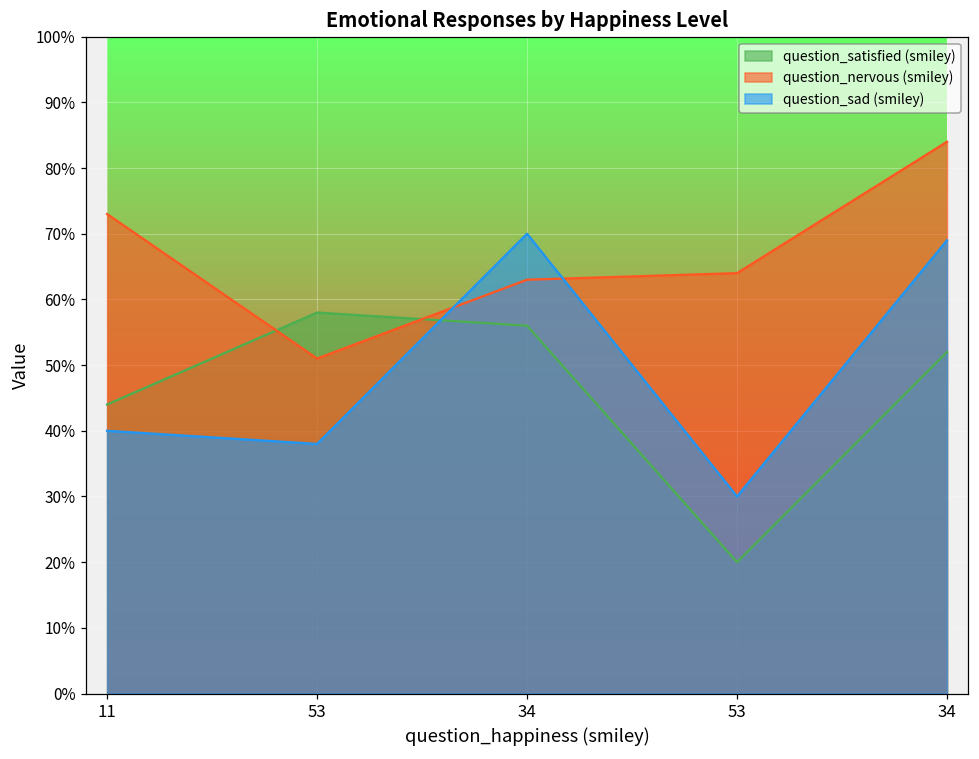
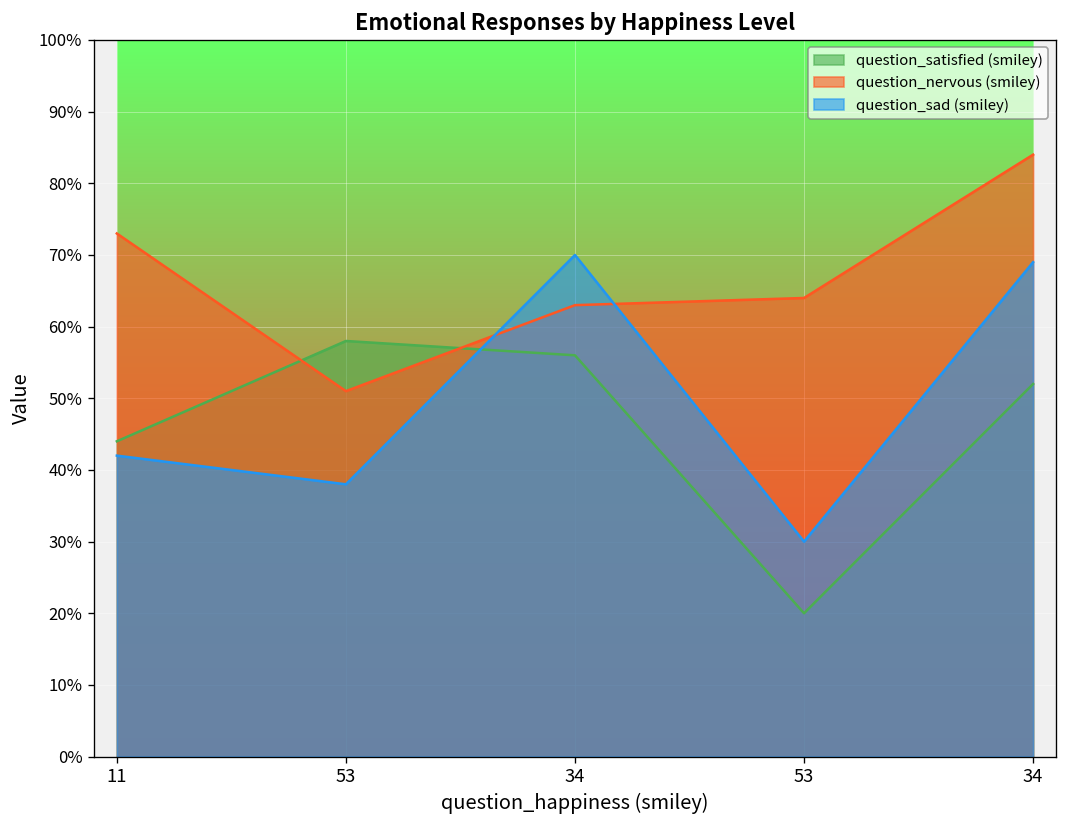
question_sad (smiley), 11: 40% -> 42%
